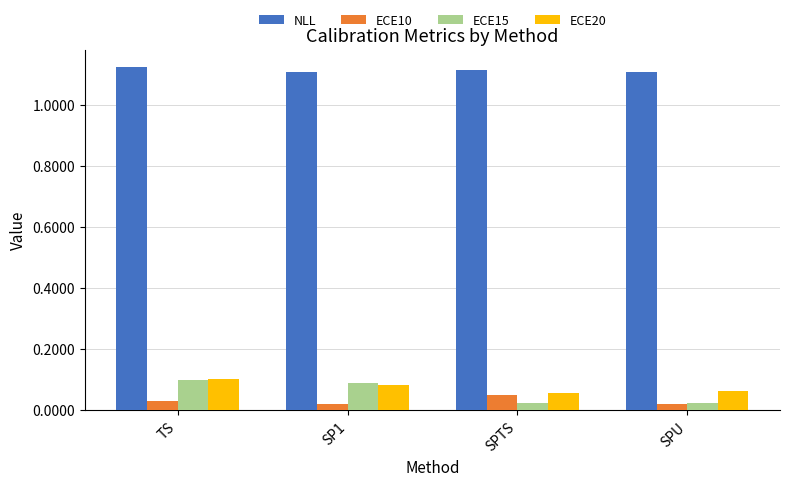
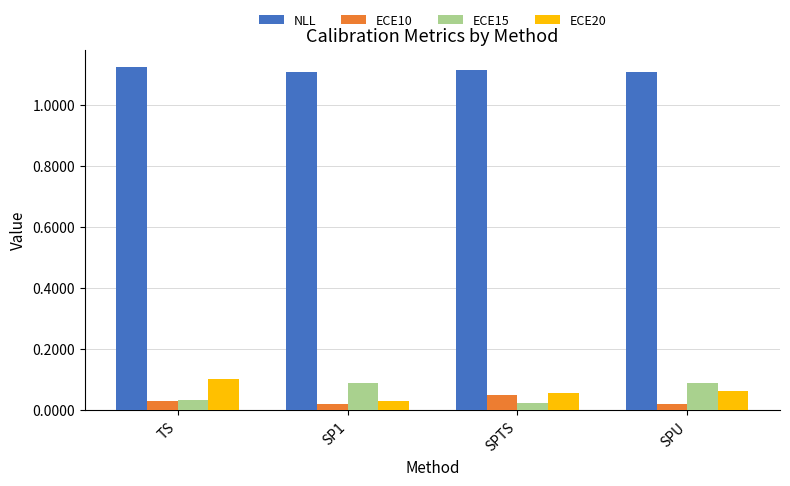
ECE15, TS: 0.10 -> 0.03
ECE20, SP1: 0.08 -> 0.03
ECE15, SPU: 0.02 -> 0.09
